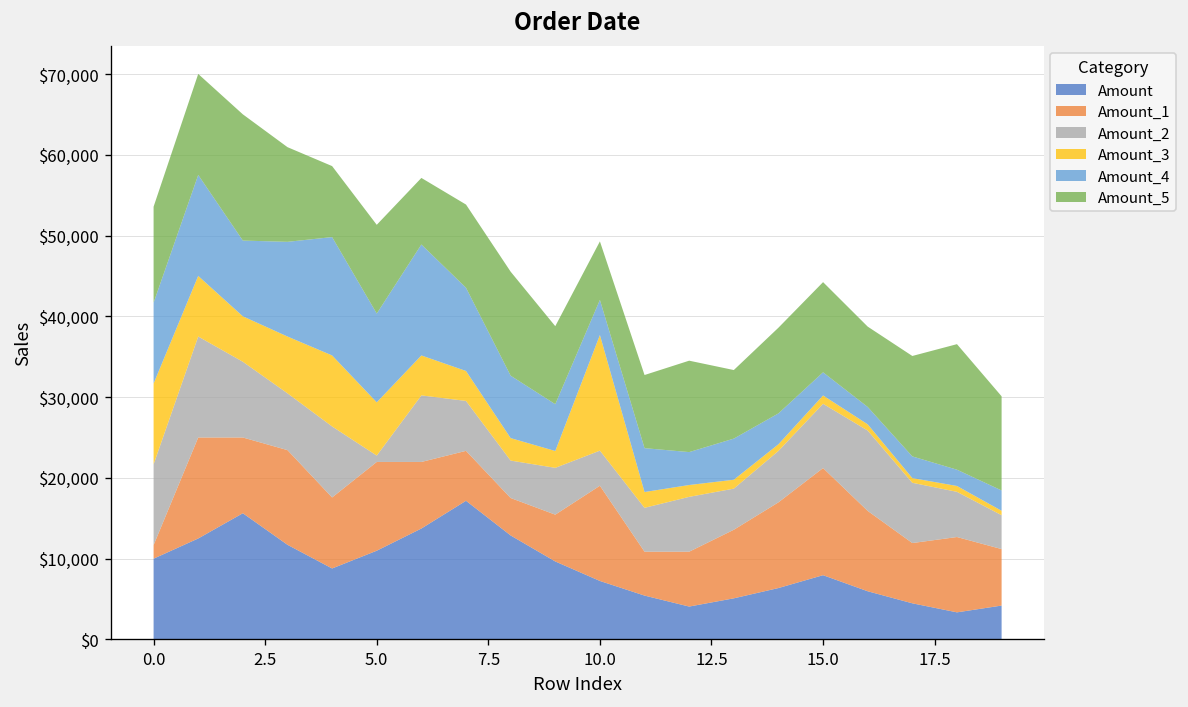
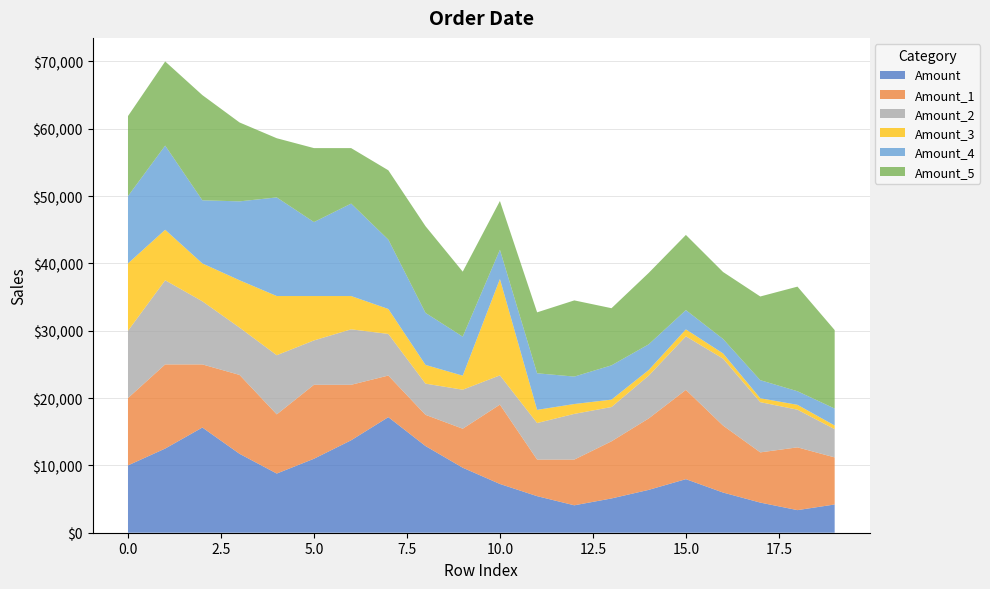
Amount_1, 0.0: $2,000 -> $10,000
Amount_2, 5.0: $1,000 -> $7,000
